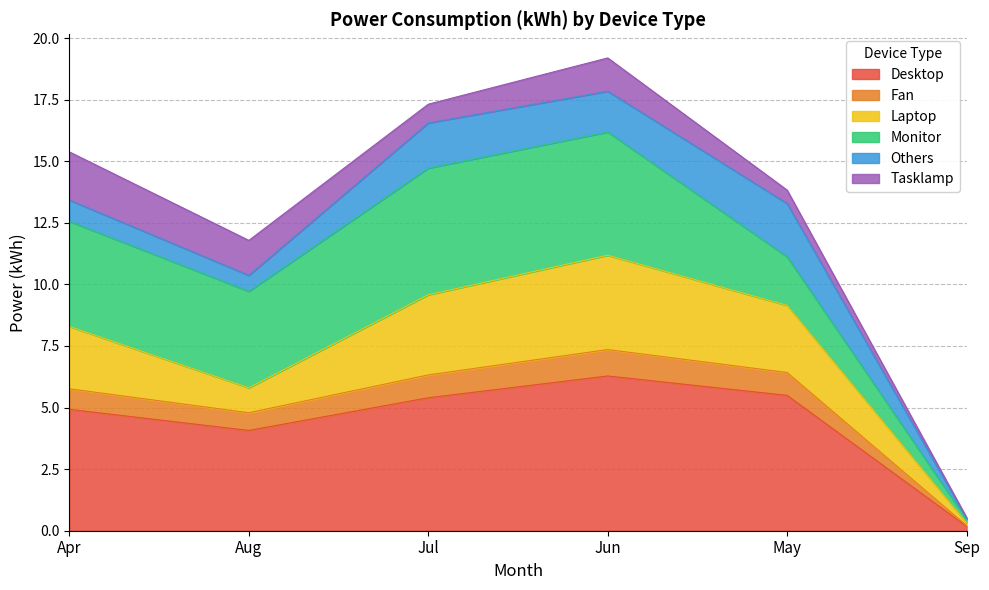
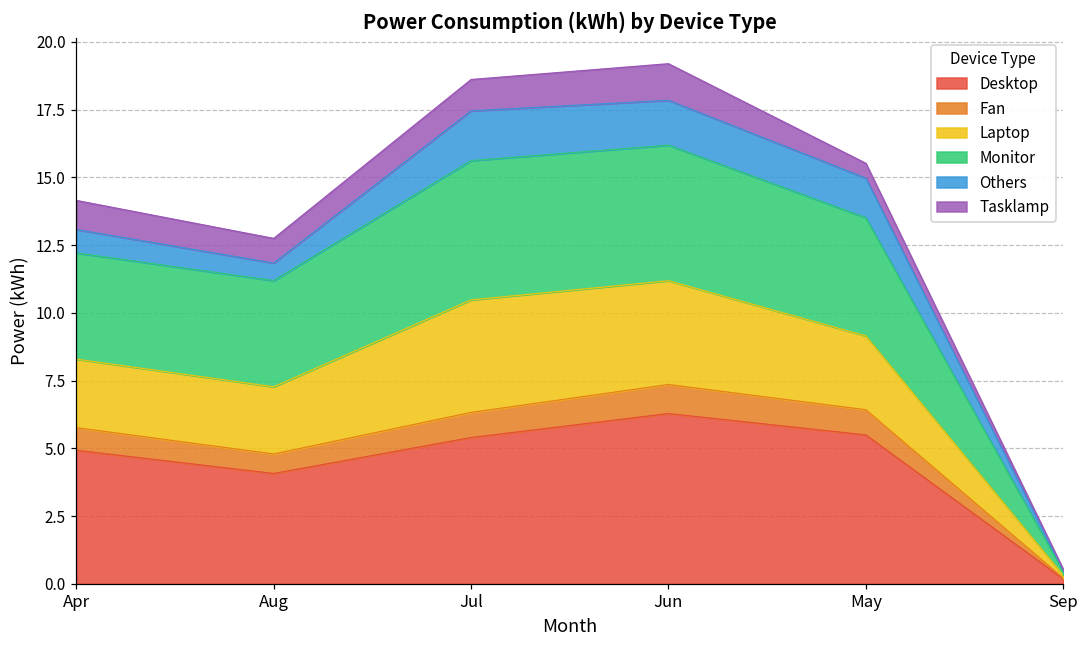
Monitor, Apr: 4.3 -> 3.9
Tasklamp, Apr: 2.0 -> 1.1
Laptop, Aug: 1.0 -> 2.5
Tasklamp, Aug: 1.4 -> 0.9
Laptop, Jul: 3.3 -> 4.2
Tasklamp, Jul: 0.8 -> 1.2
Monitor, May: 2.0 -> 4.4
Others, May: 2.2 -> 1.5
